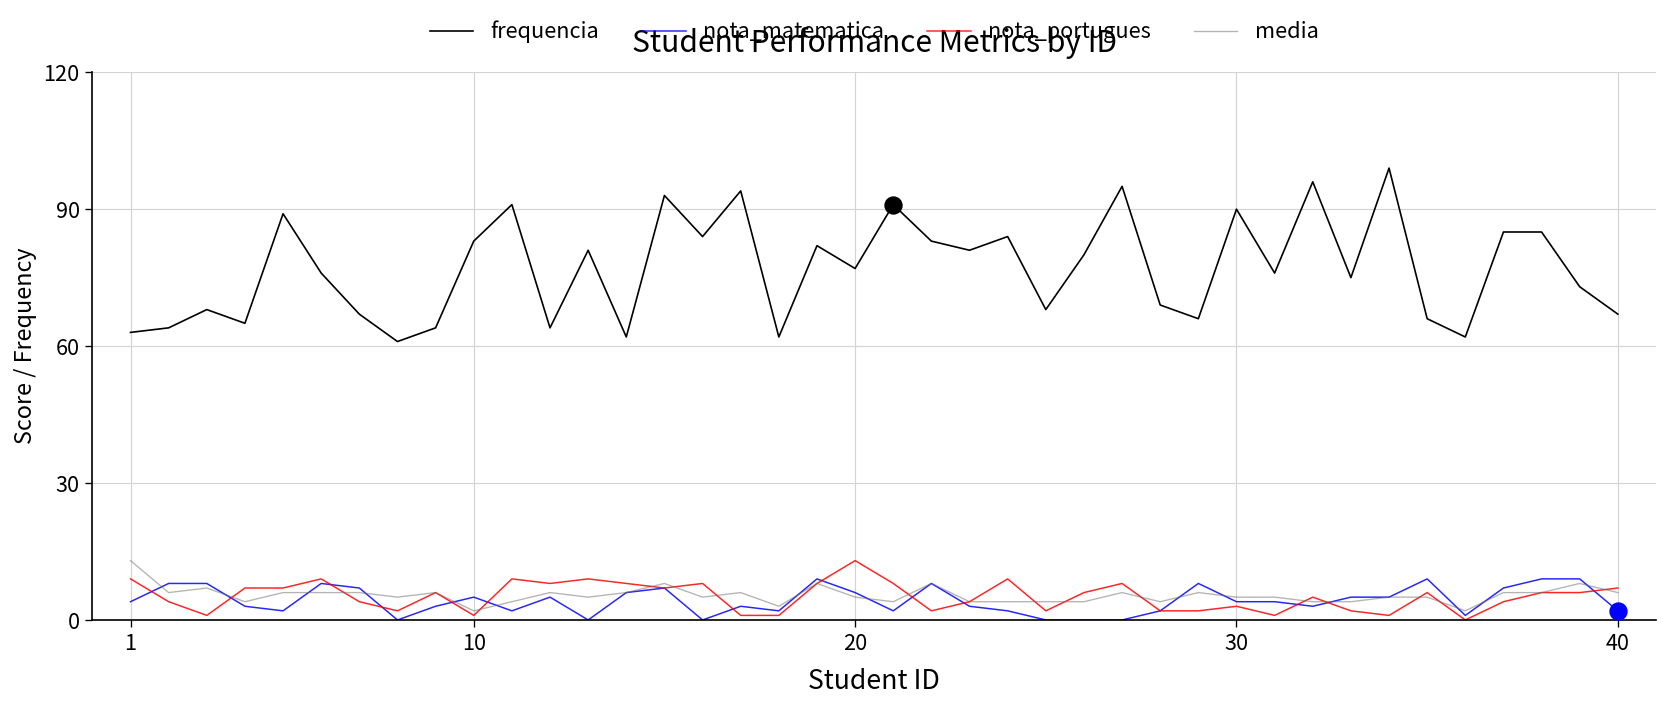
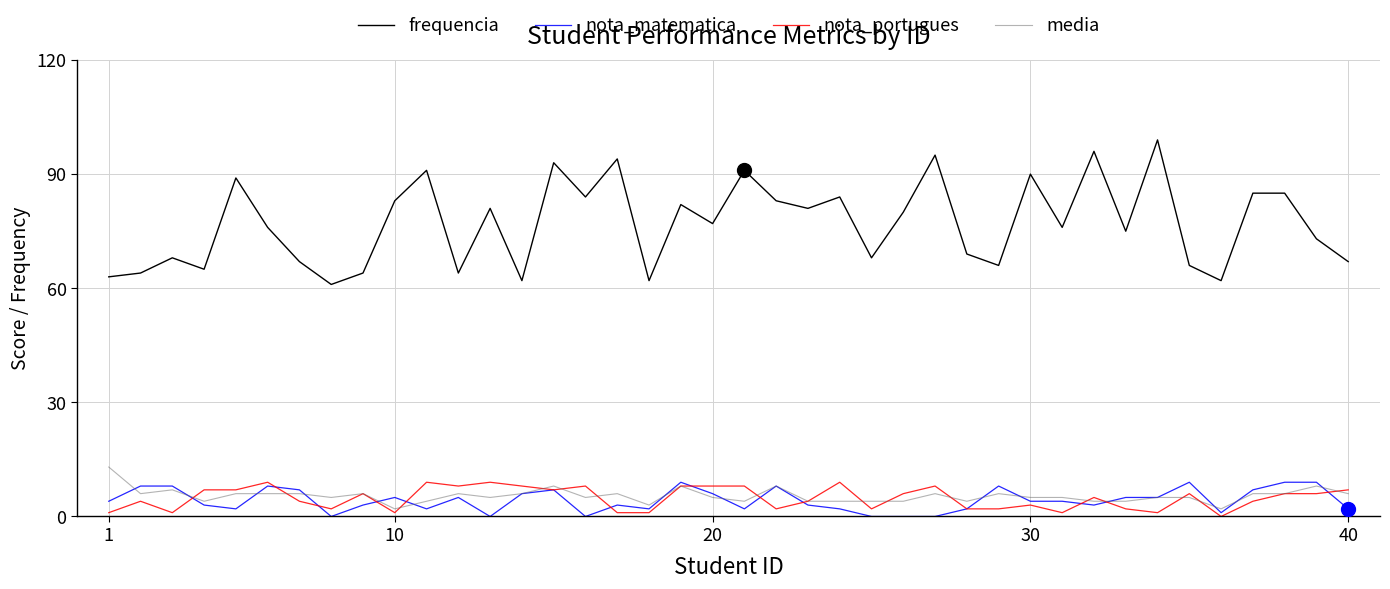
nota_portugues, 1: 9 -> 1
nota_portugues, 20: 13 -> 8
